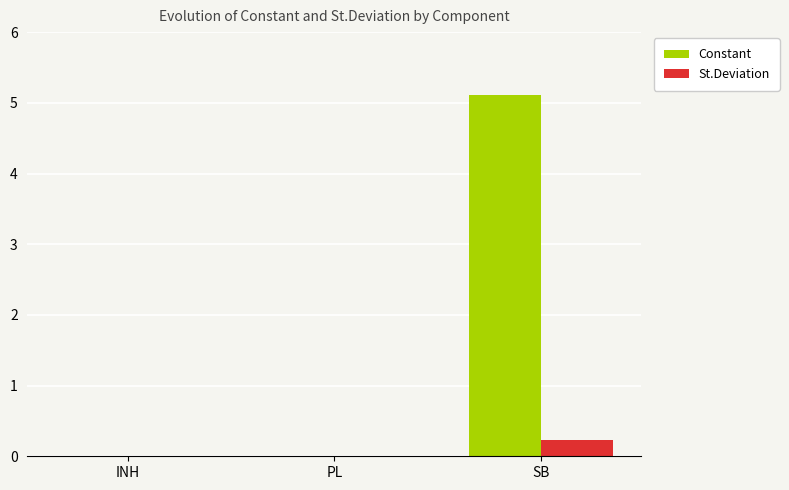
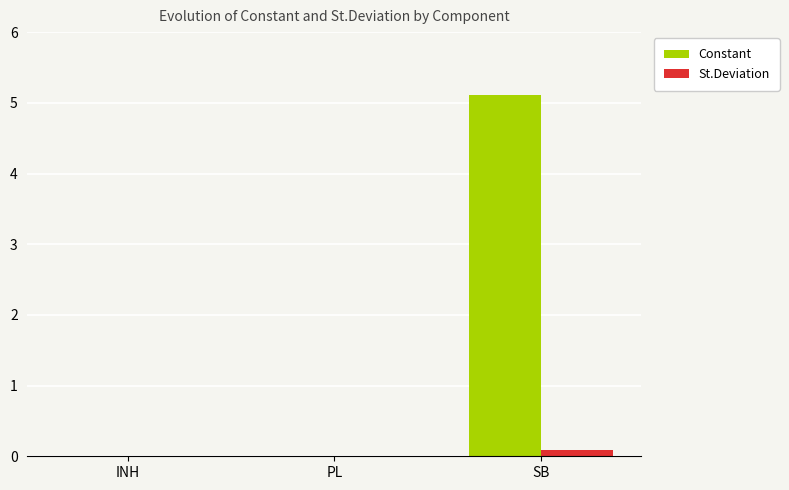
St.Deviation, SB: 0.2 -> 0.1
